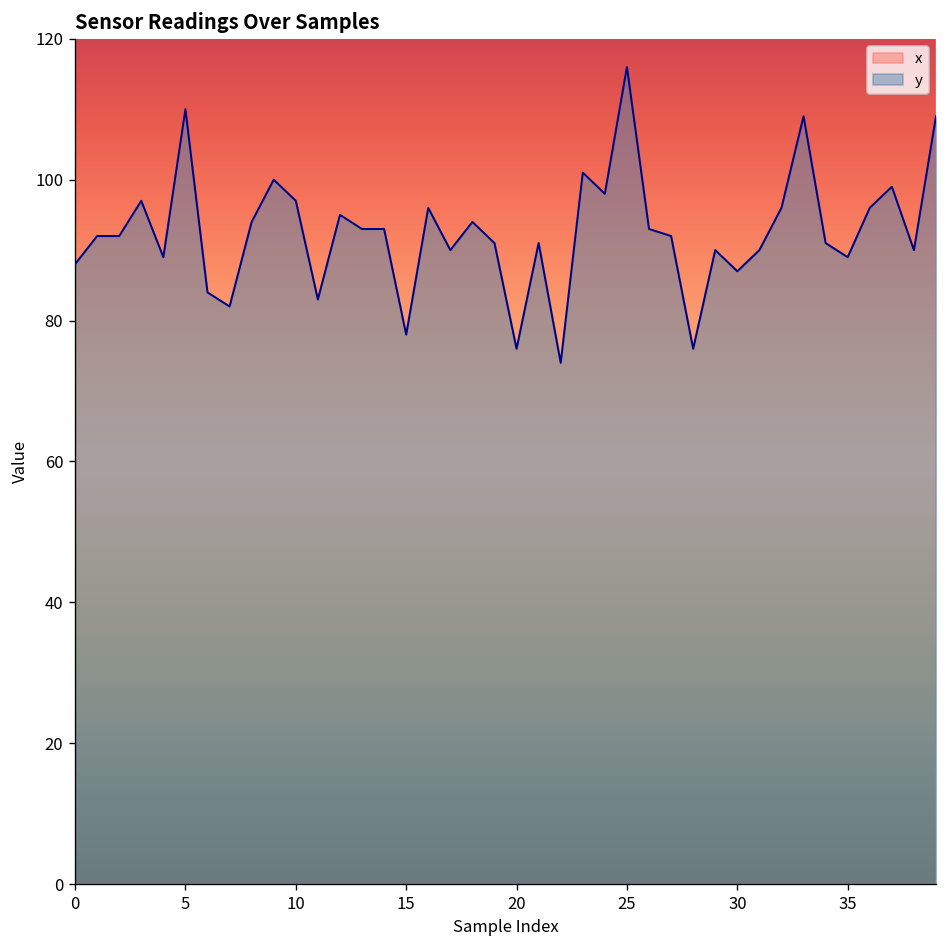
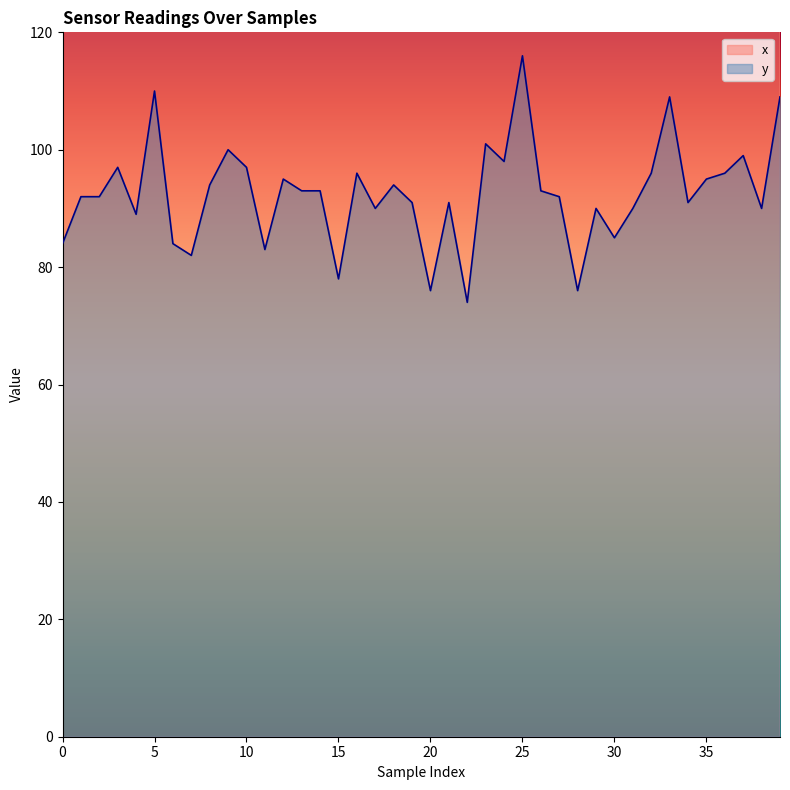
y, 0: 88 -> 84
y, 30: 87 -> 85
y, 35: 89 -> 95
